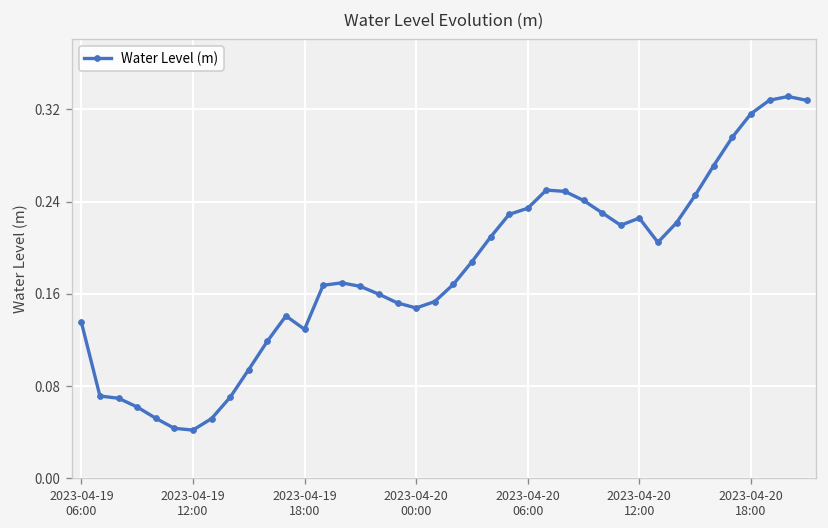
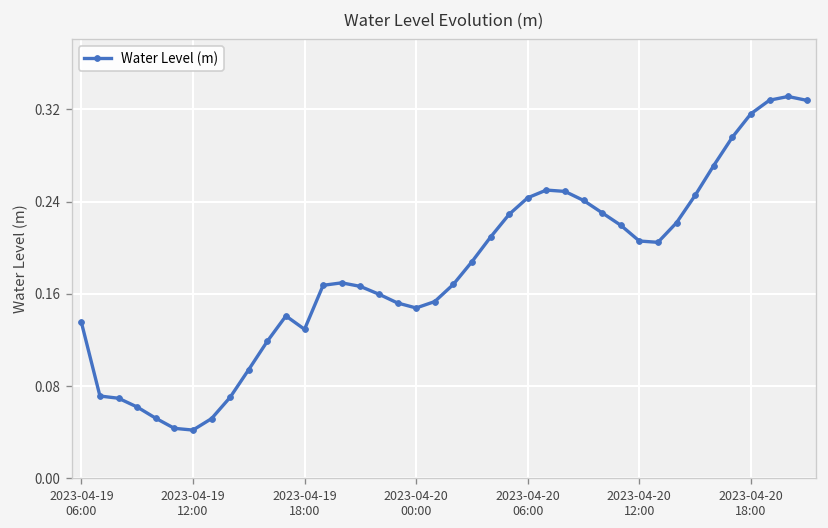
2023-04-20 06:00: 0.23 -> 0.24
2023-04-20 12:00: 0.23 -> 0.21
